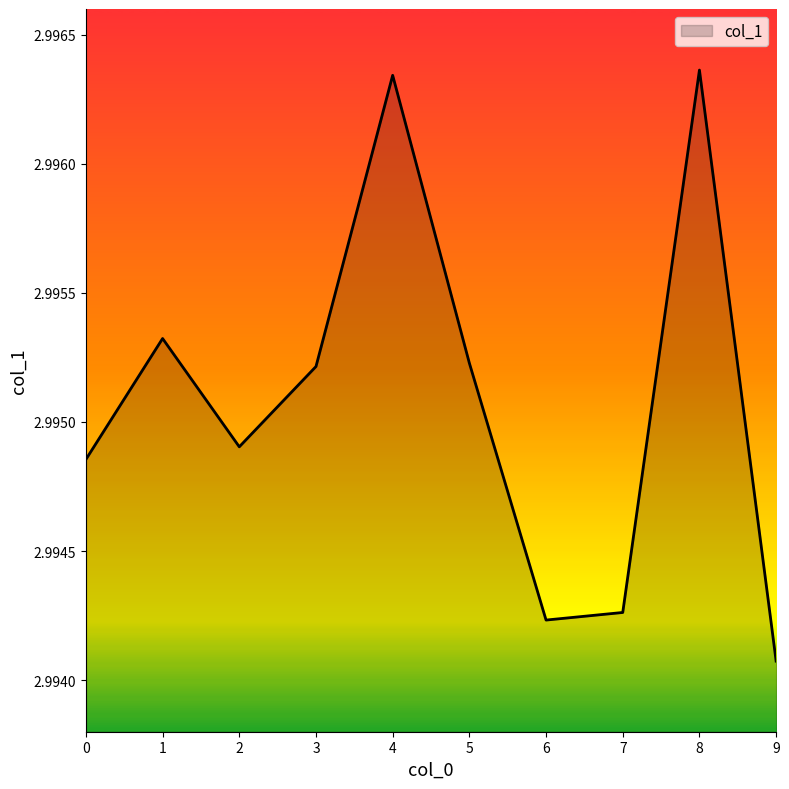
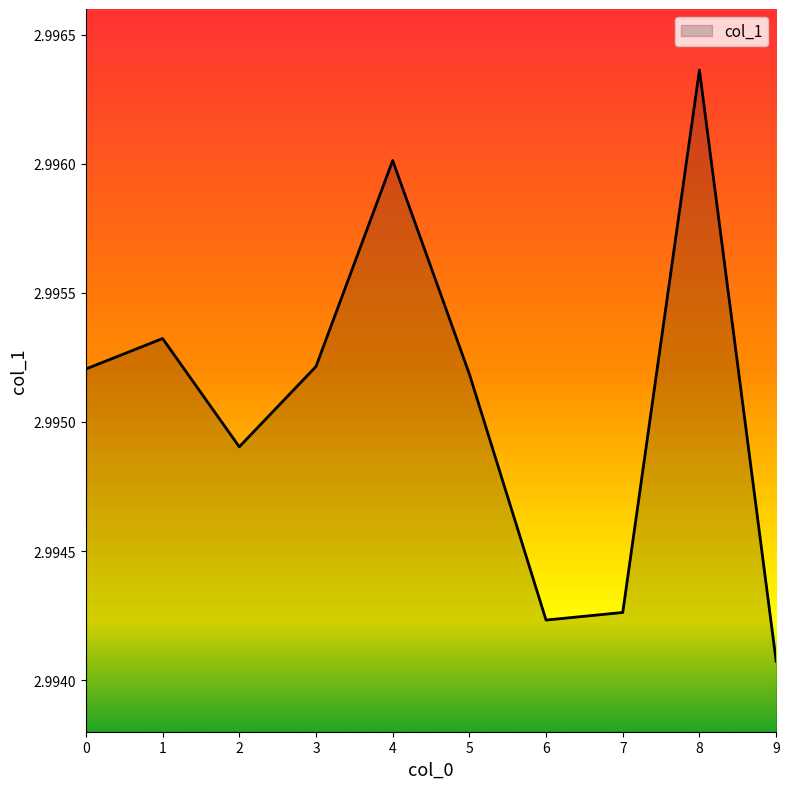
0: 2.99485 -> 2.99521
4: 2.99634 -> 2.99601
5: 2.99523 -> 2.99519
